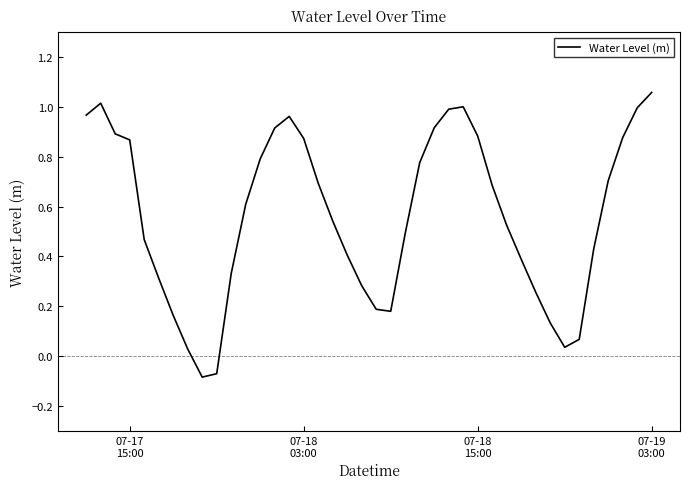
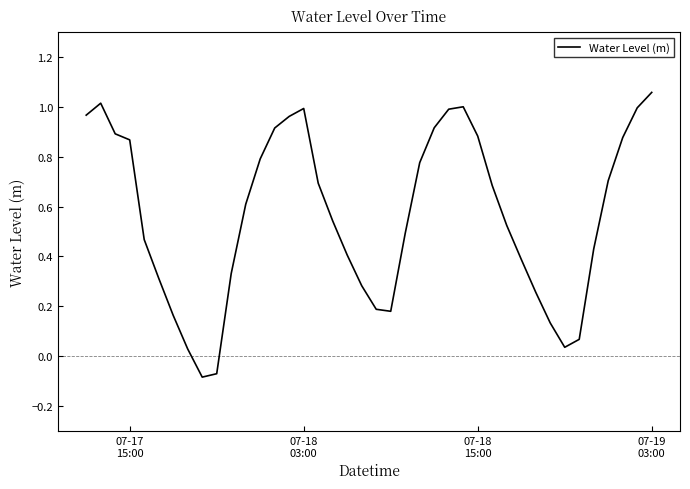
07-18 03:00: 0.87 -> 0.99
